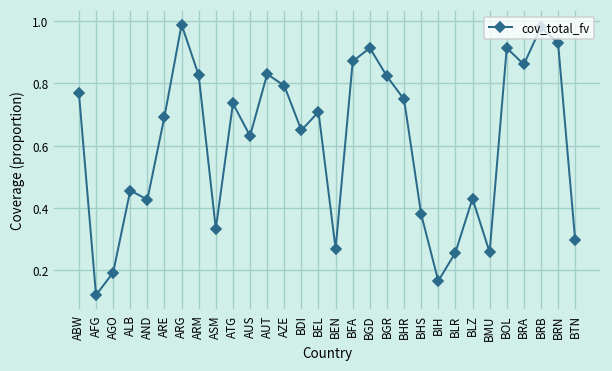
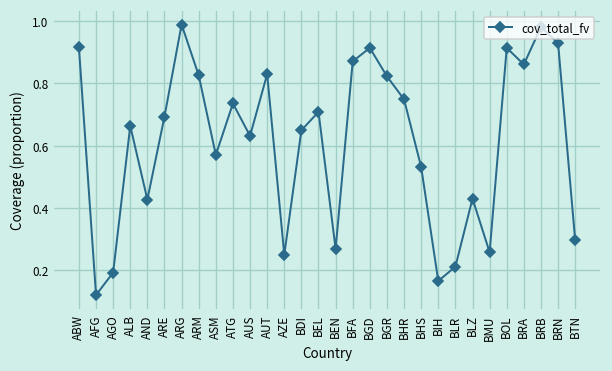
ABW: 0.77 -> 0.92
ALB: 0.46 -> 0.66
ASM: 0.33 -> 0.57
AZE: 0.79 -> 0.25
BHS: 0.38 -> 0.53
BLR: 0.26 -> 0.21
